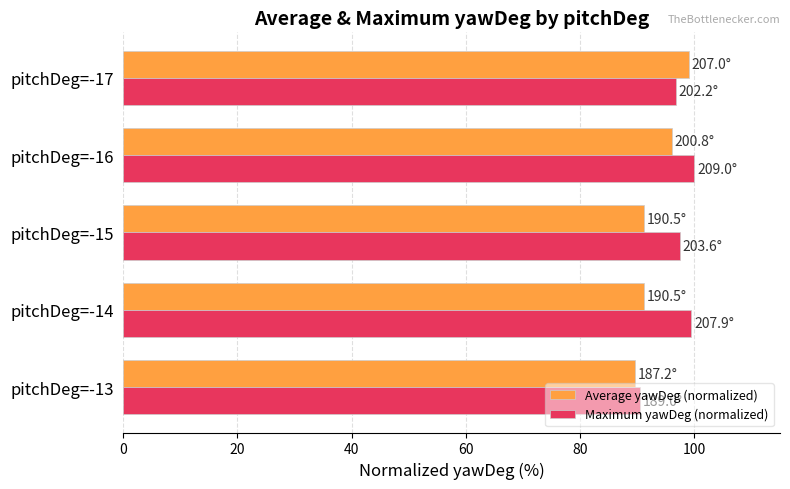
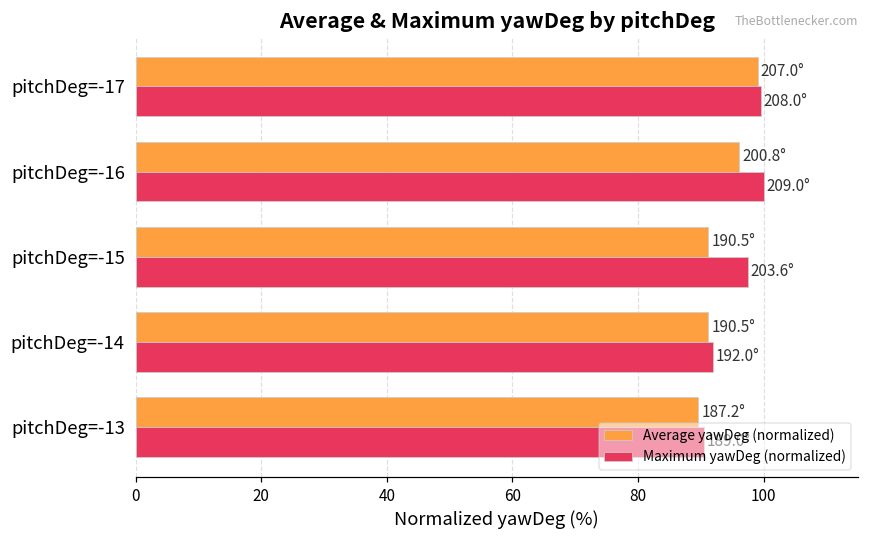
Maximum yawDeg (normalized), pitchDeg=-17: 202.2° -> 208.0°
Maximum yawDeg (normalized), pitchDeg=-14: 207.9° -> 192.0°
